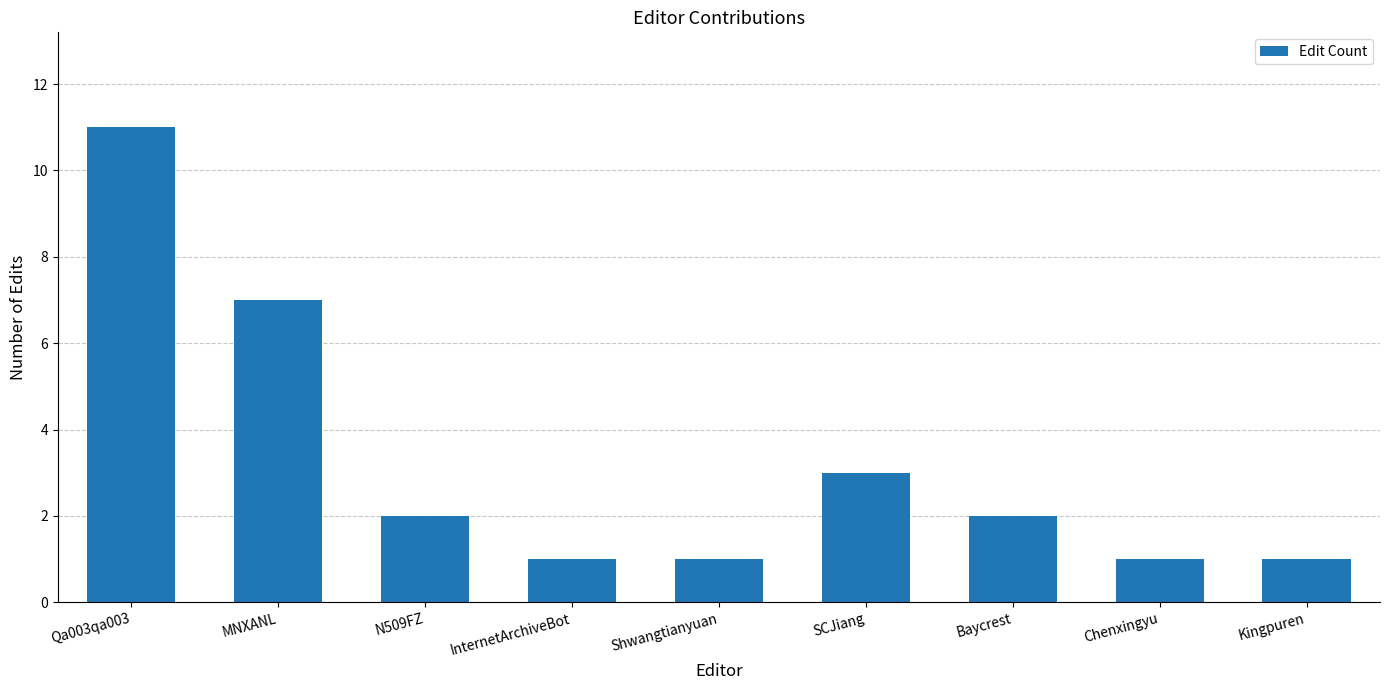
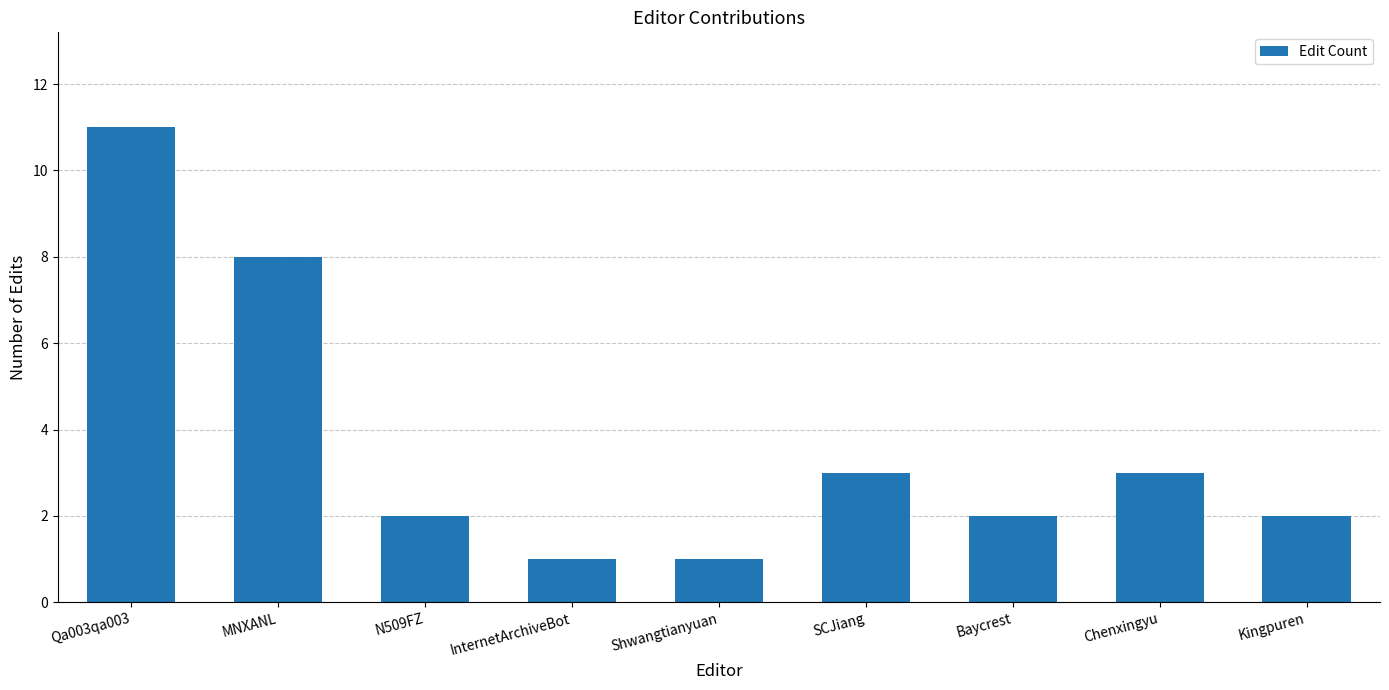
MNXANL: 7 -> 8
Chenxingyu: 1 -> 3
Kingpuren: 1 -> 2
